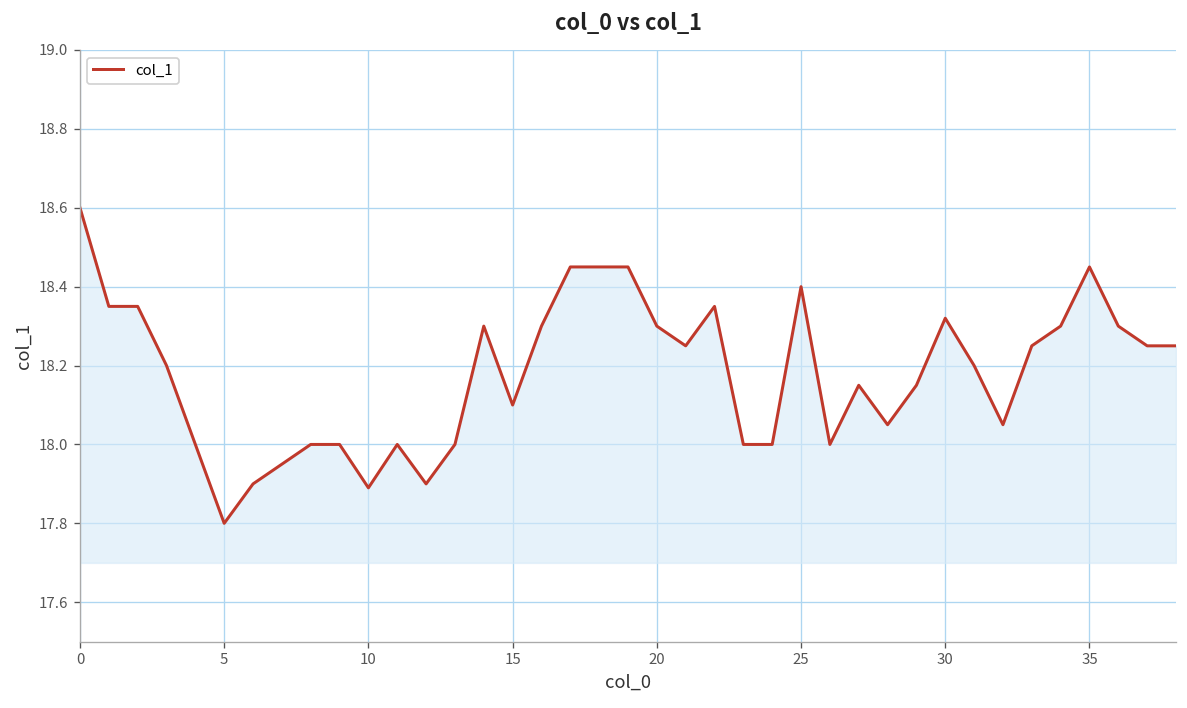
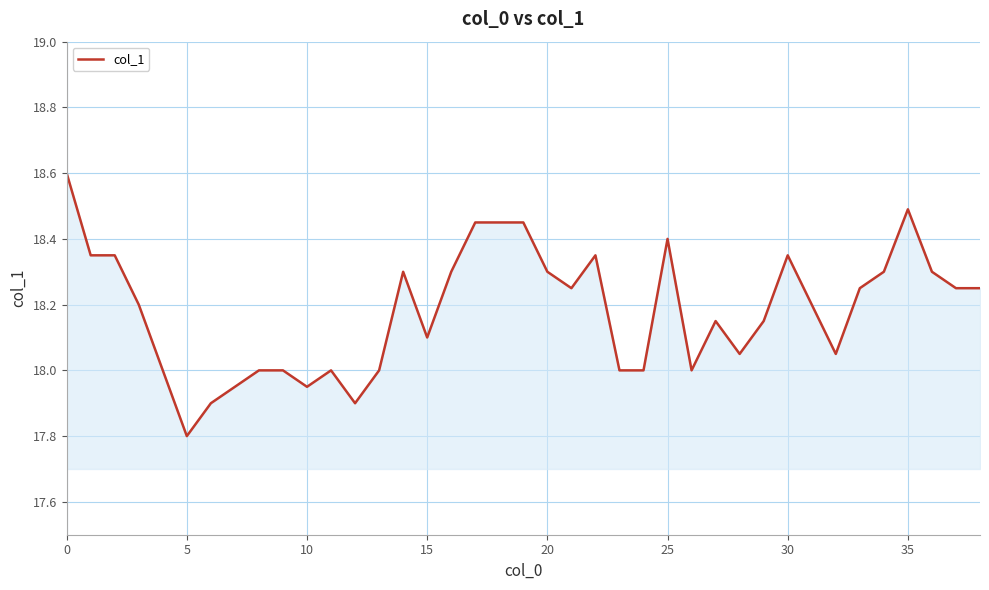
10: 17.89 -> 17.95
30: 18.32 -> 18.35
35: 18.45 -> 18.49
